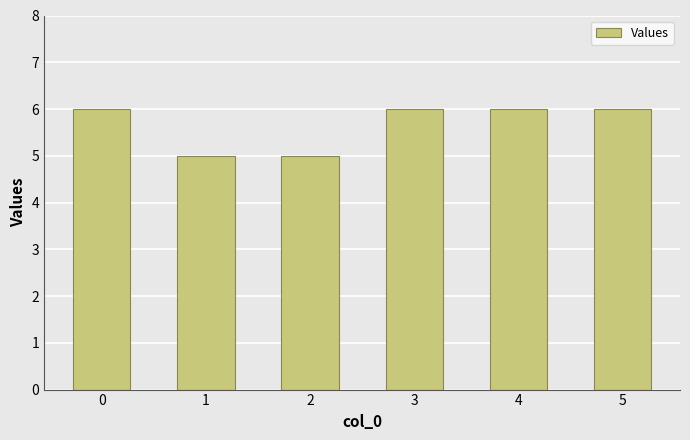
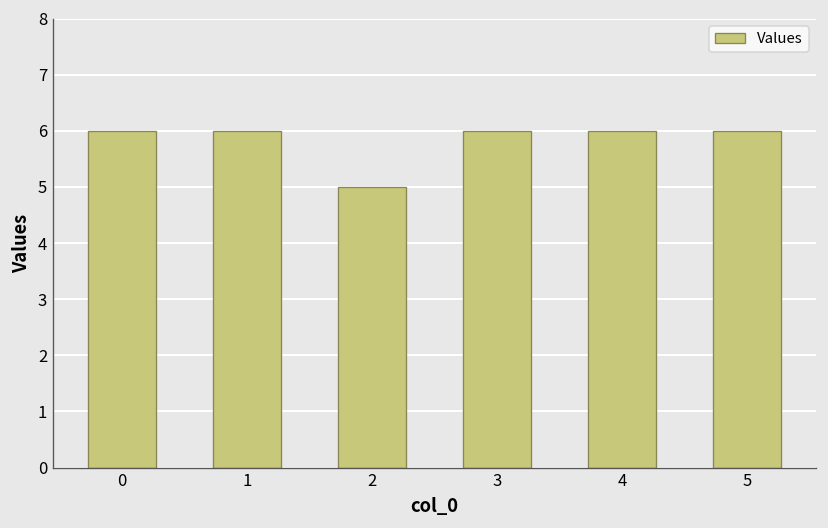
1: 5 -> 6
